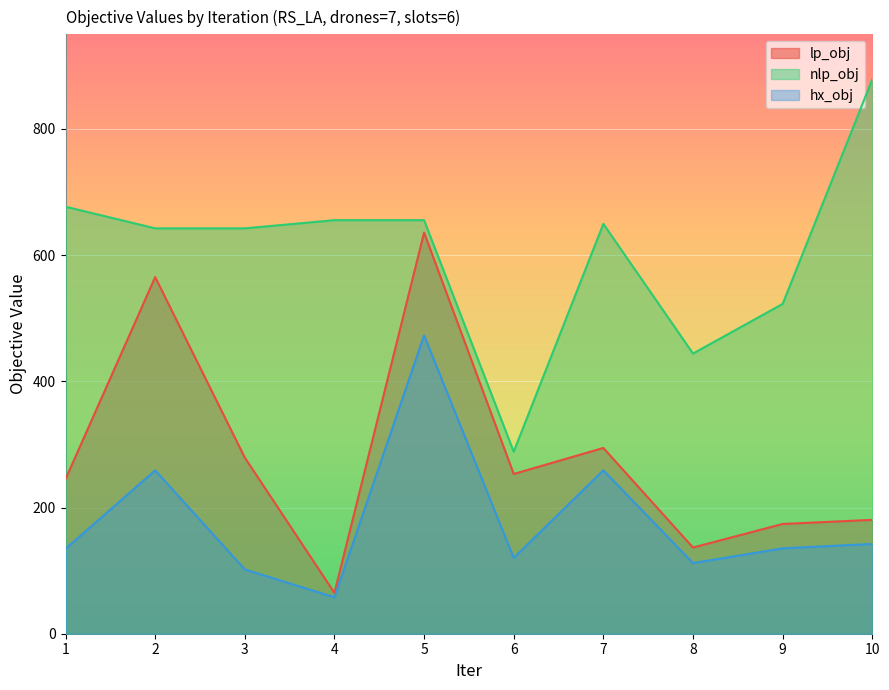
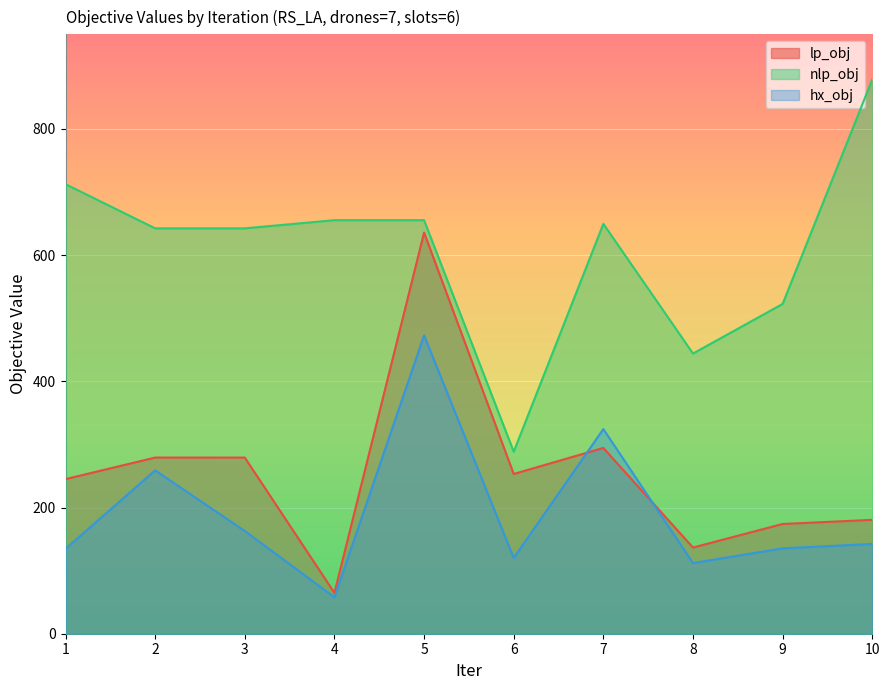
nlp_obj, 1: 680 -> 710
lp_obj, 2: 570 -> 280
hx_obj, 3: 100 -> 160
hx_obj, 7: 260 -> 320
